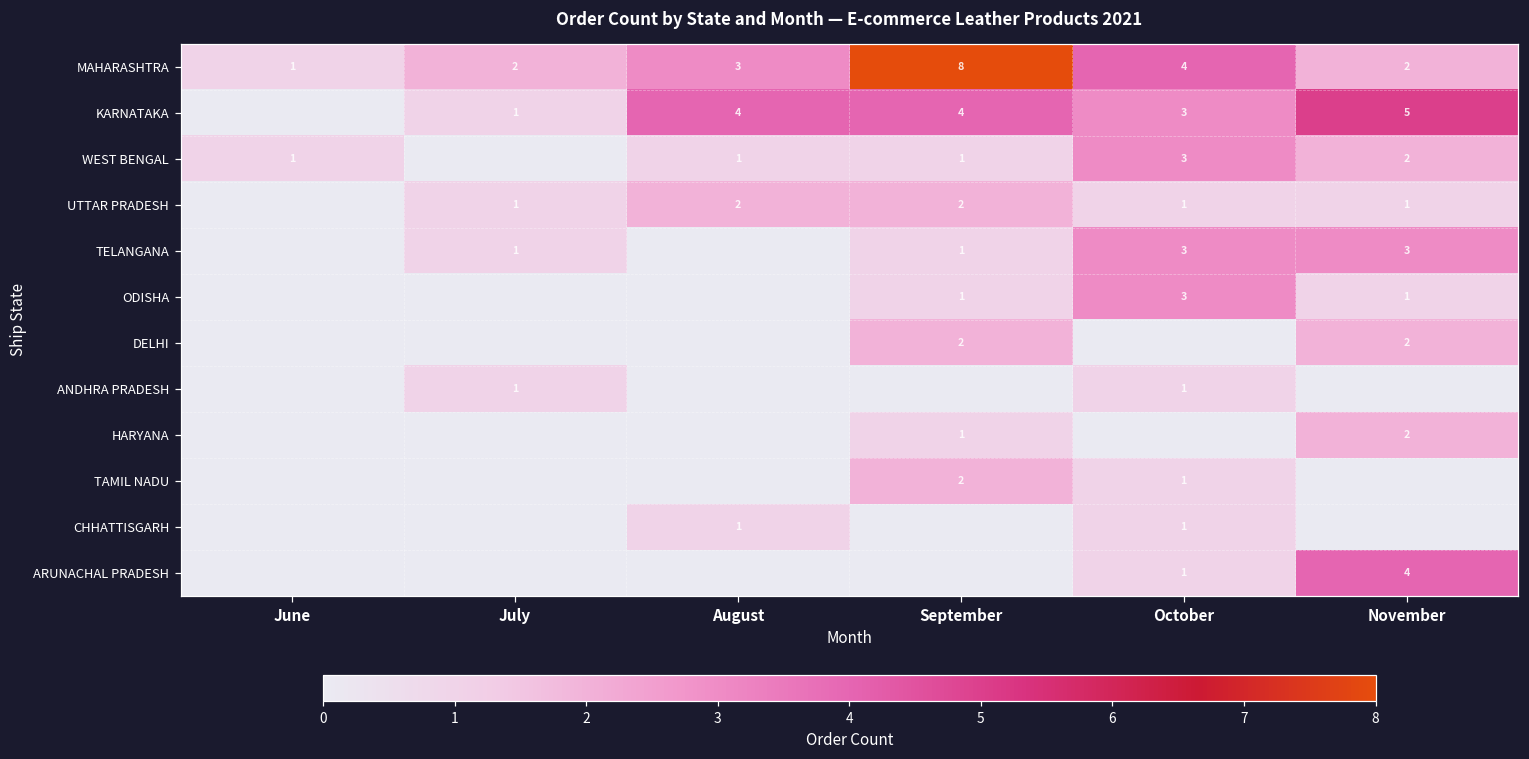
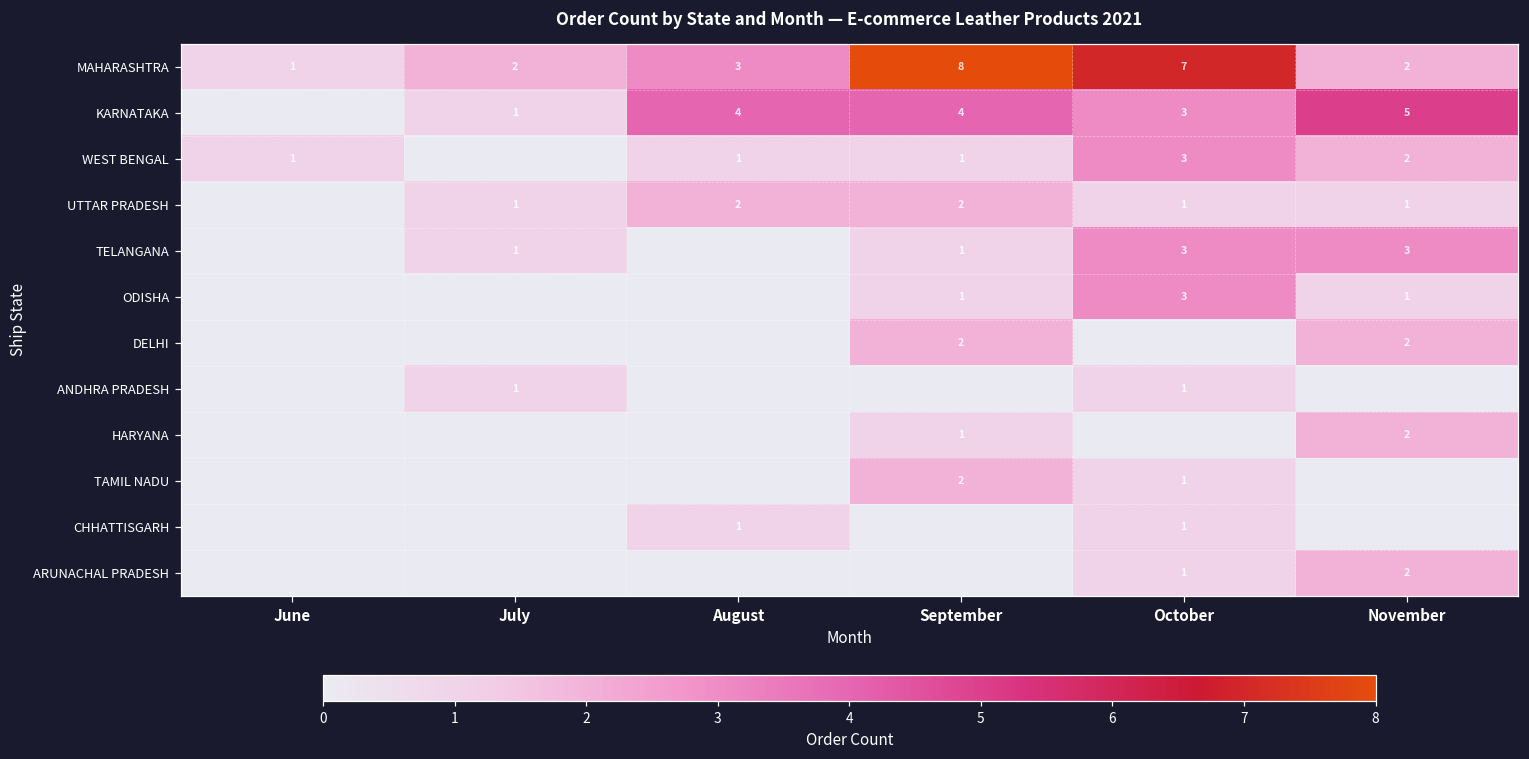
MAHARASHTRA, October: 4 -> 7
ARUNACHAL PRADESH, November: 4 -> 2
